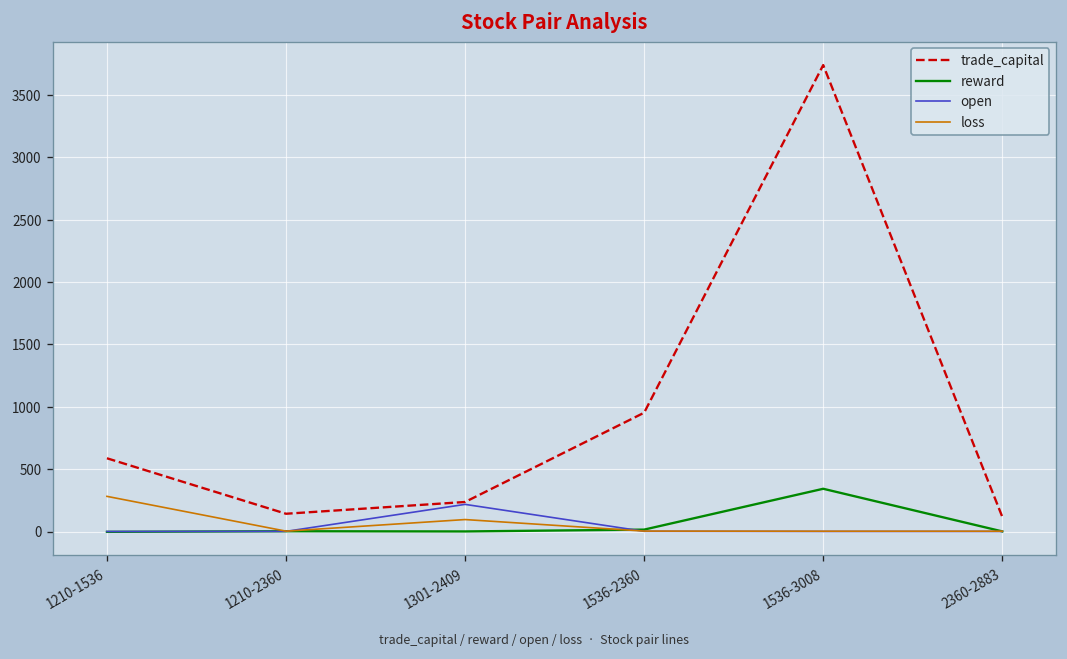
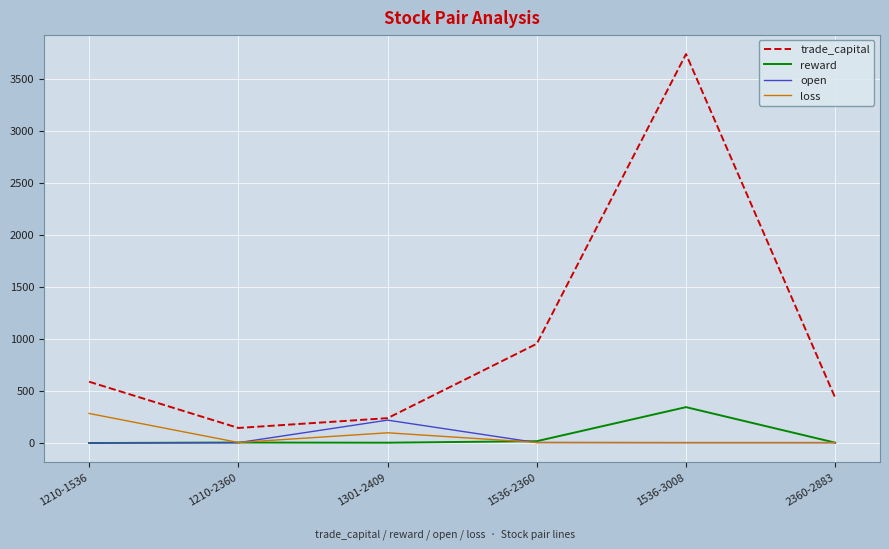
trade_capital, 2360-2883: 120 -> 430
